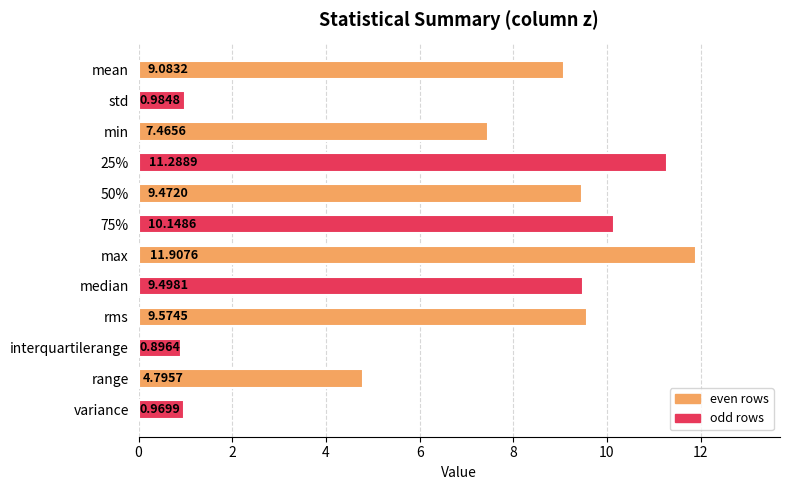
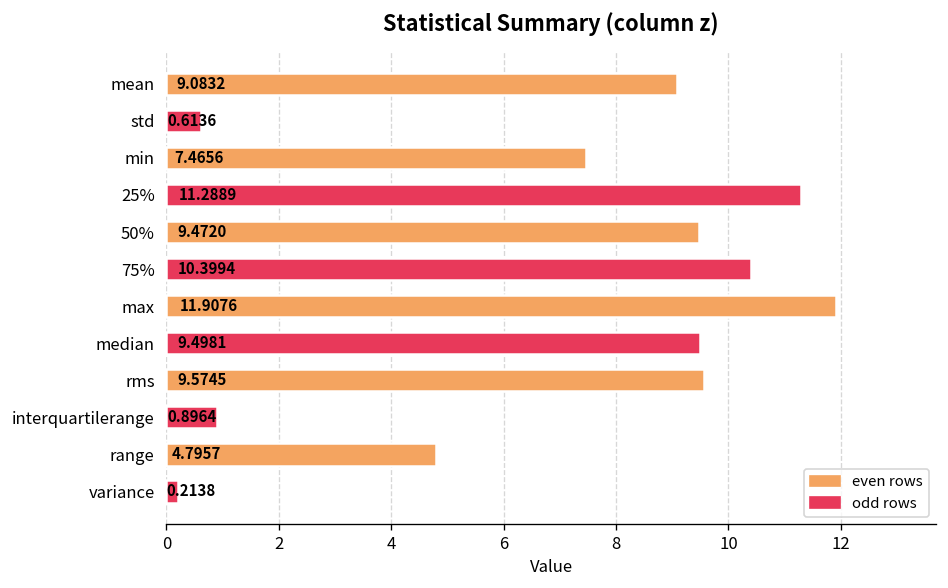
std: 0.9848 -> 0.6136
75%: 10.1486 -> 10.3994
variance: 0.9699 -> 0.2138
